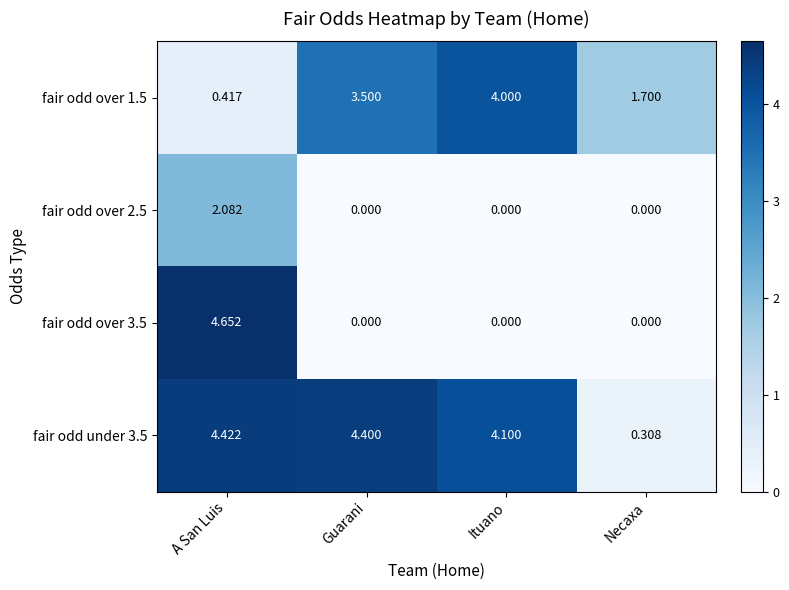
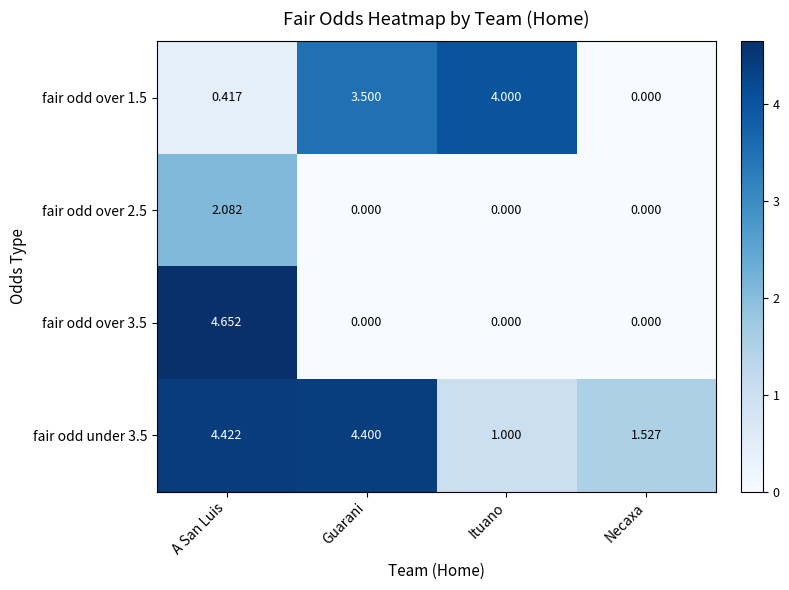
fair odd over 1.5, Necaxa: 1.700 -> 0.000
fair odd under 3.5, Ituano: 4.100 -> 1.000
fair odd under 3.5, Necaxa: 0.308 -> 1.527
